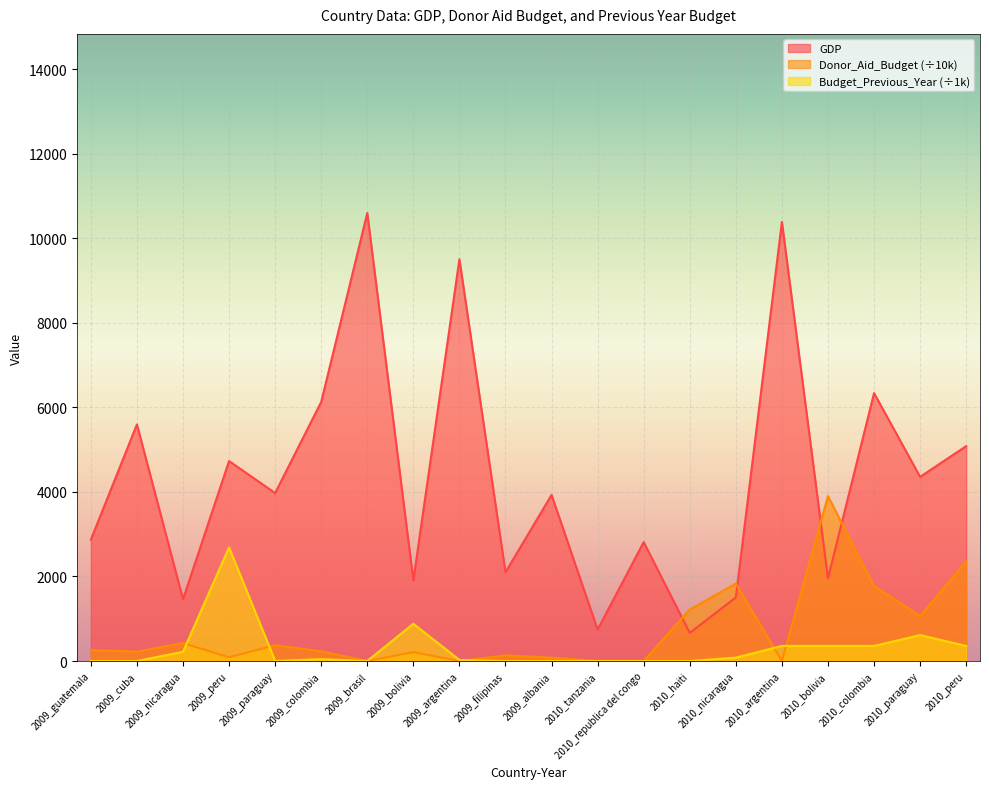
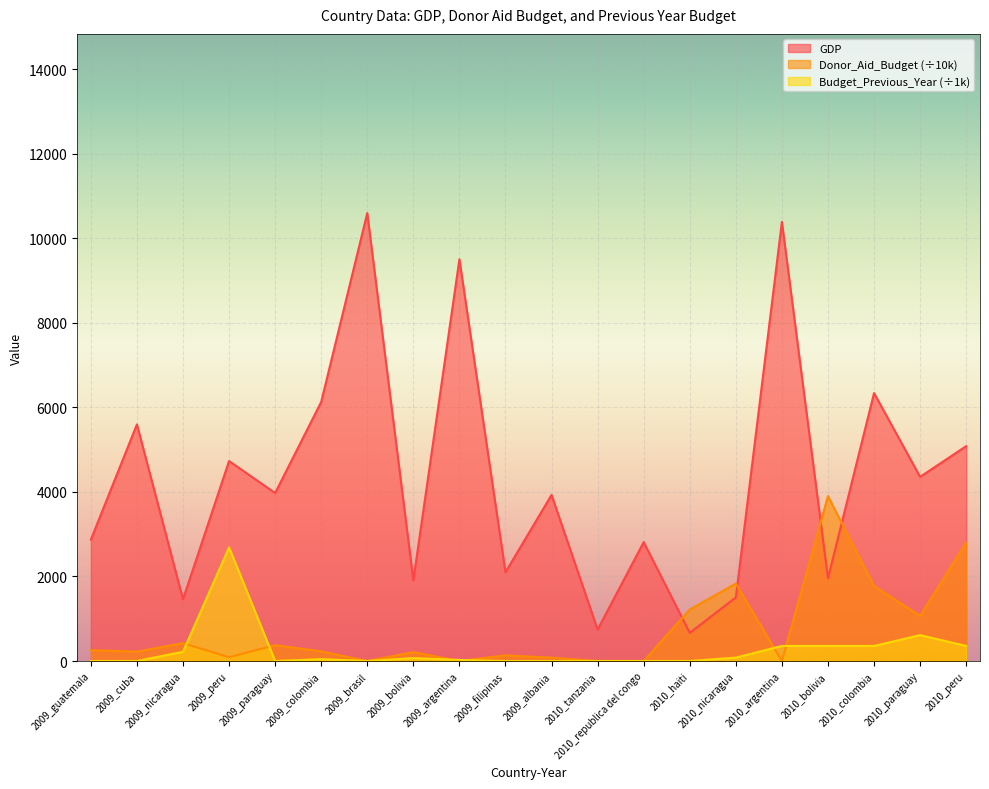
Budget_Previous_Year (÷1k), 2009_bolivia: 900 -> 100
Donor_Aid_Budget (÷10k), 2010_peru: 2400 -> 2800
